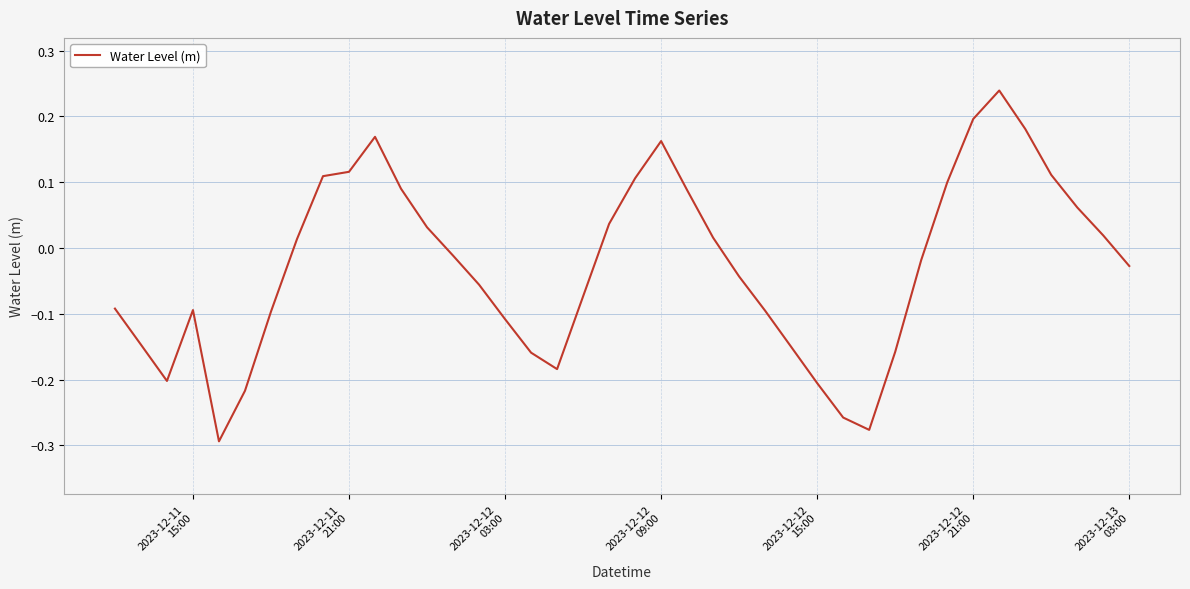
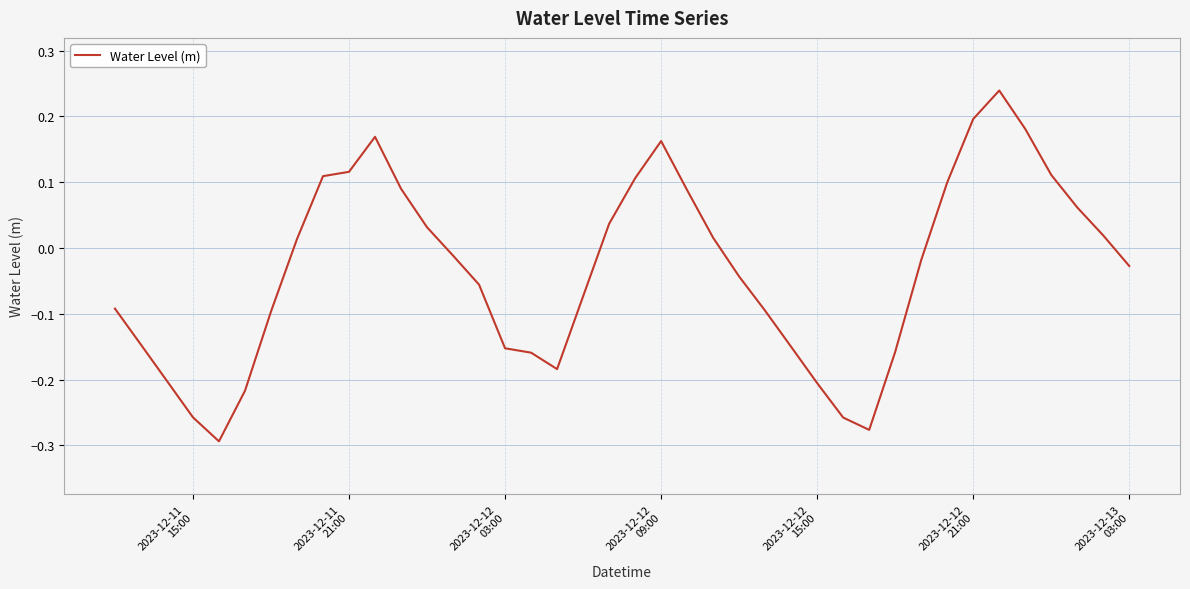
2023-12-11 15:00: -0.09 -> -0.26
2023-12-12 03:00: -0.11 -> -0.15
